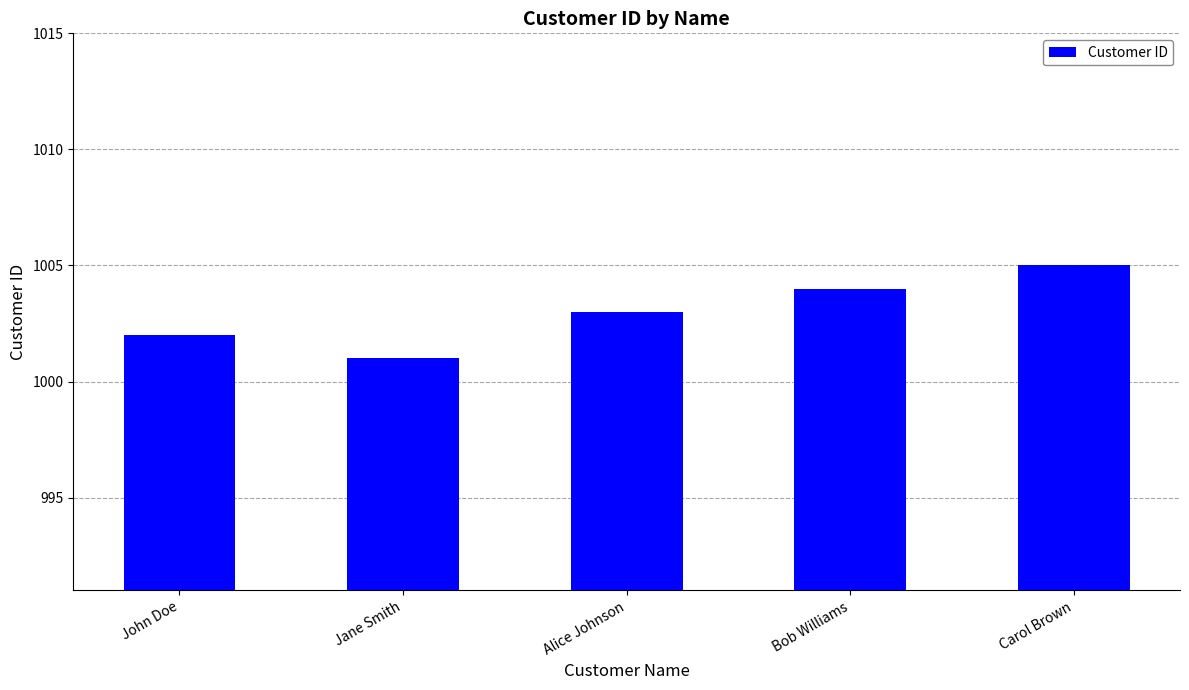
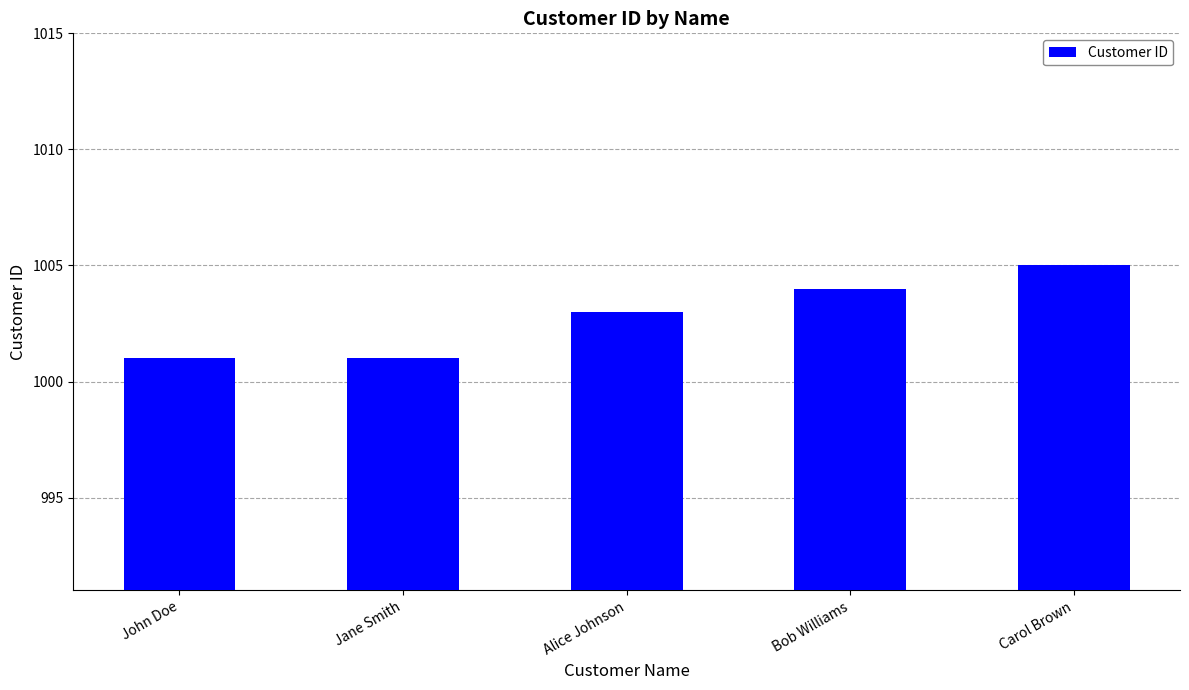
John Doe: 1002 -> 1001
